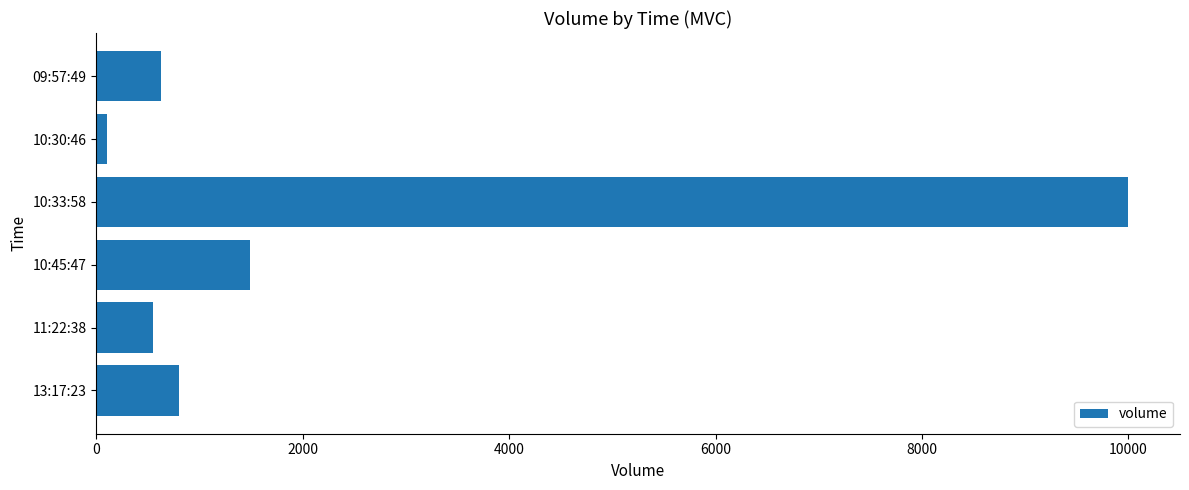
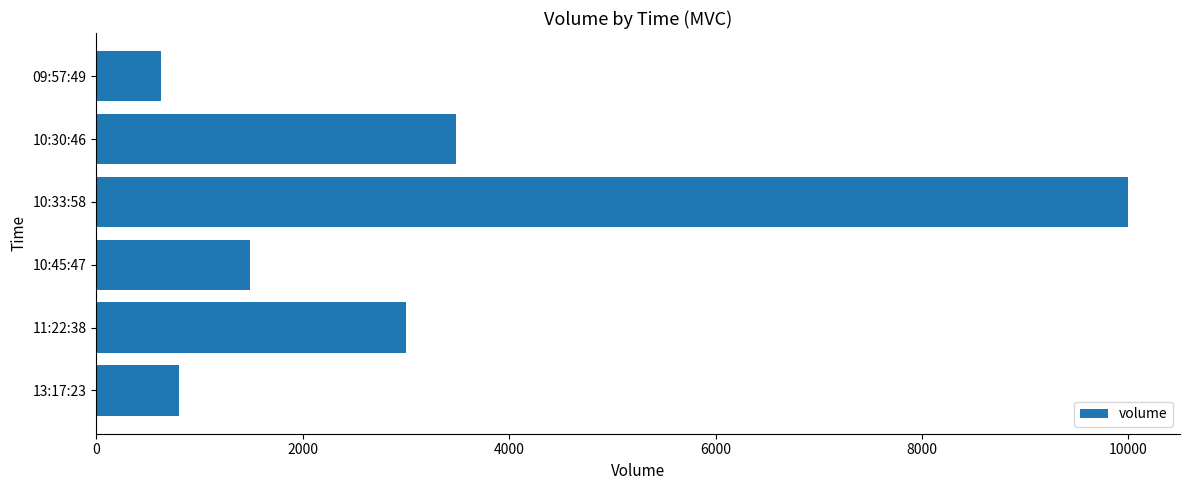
10:30:46: 100 -> 3490
11:22:38: 550 -> 3000
